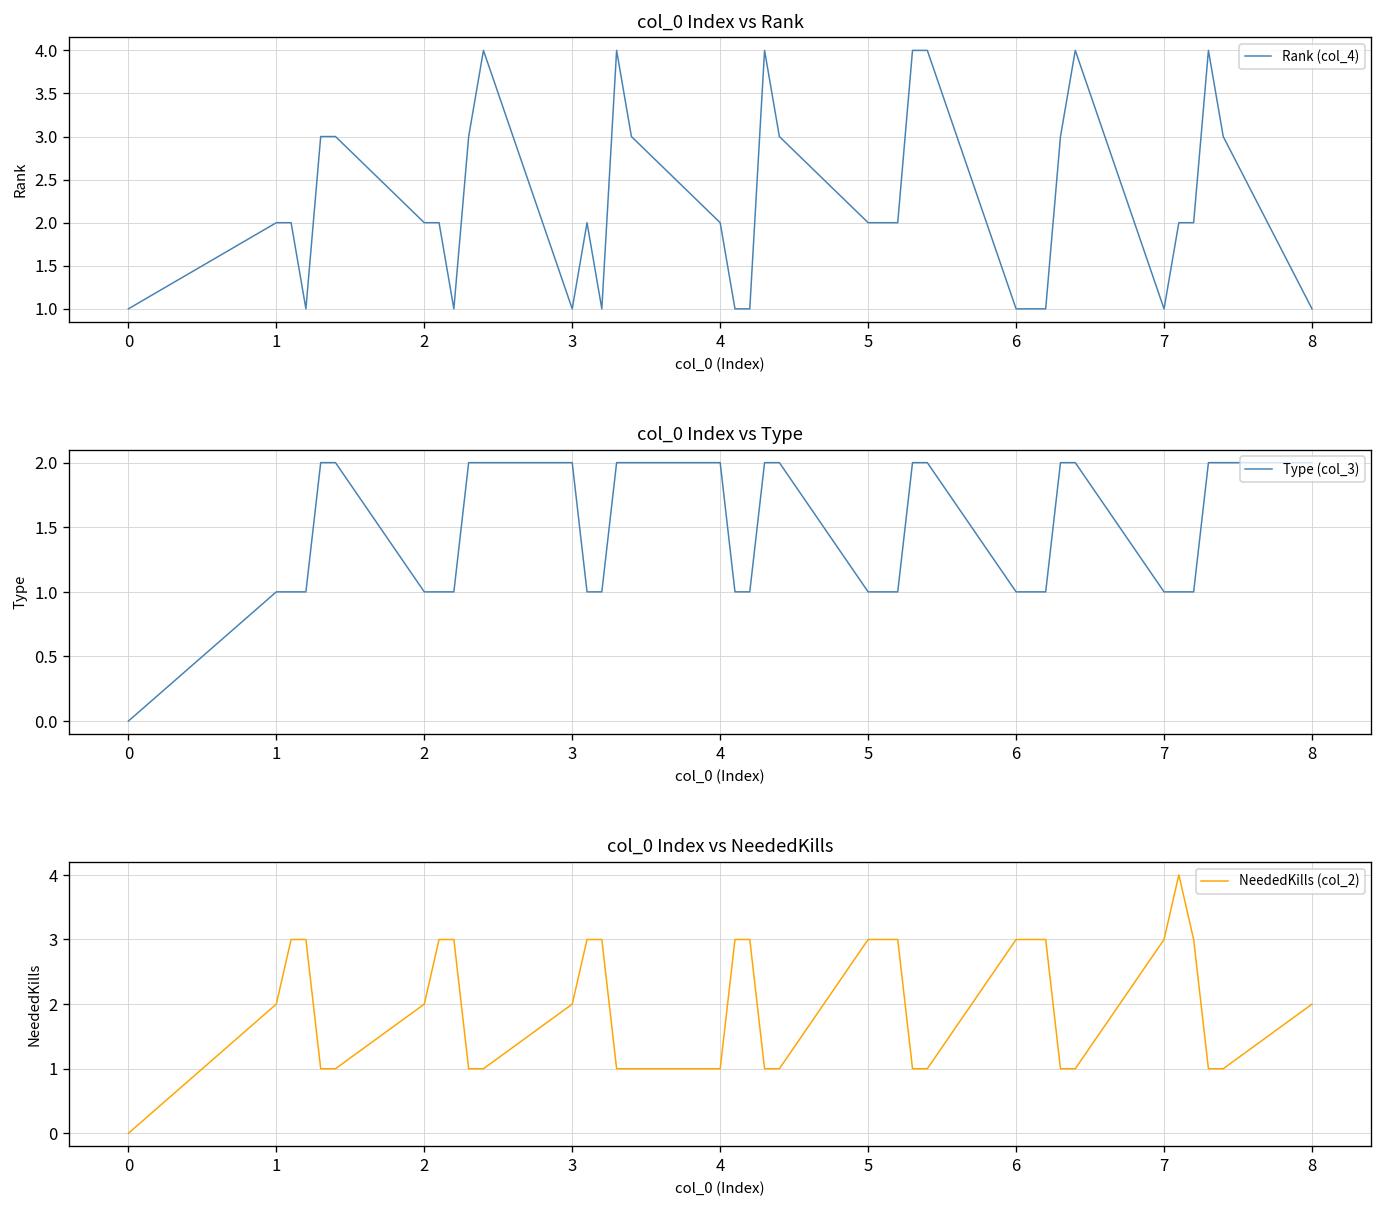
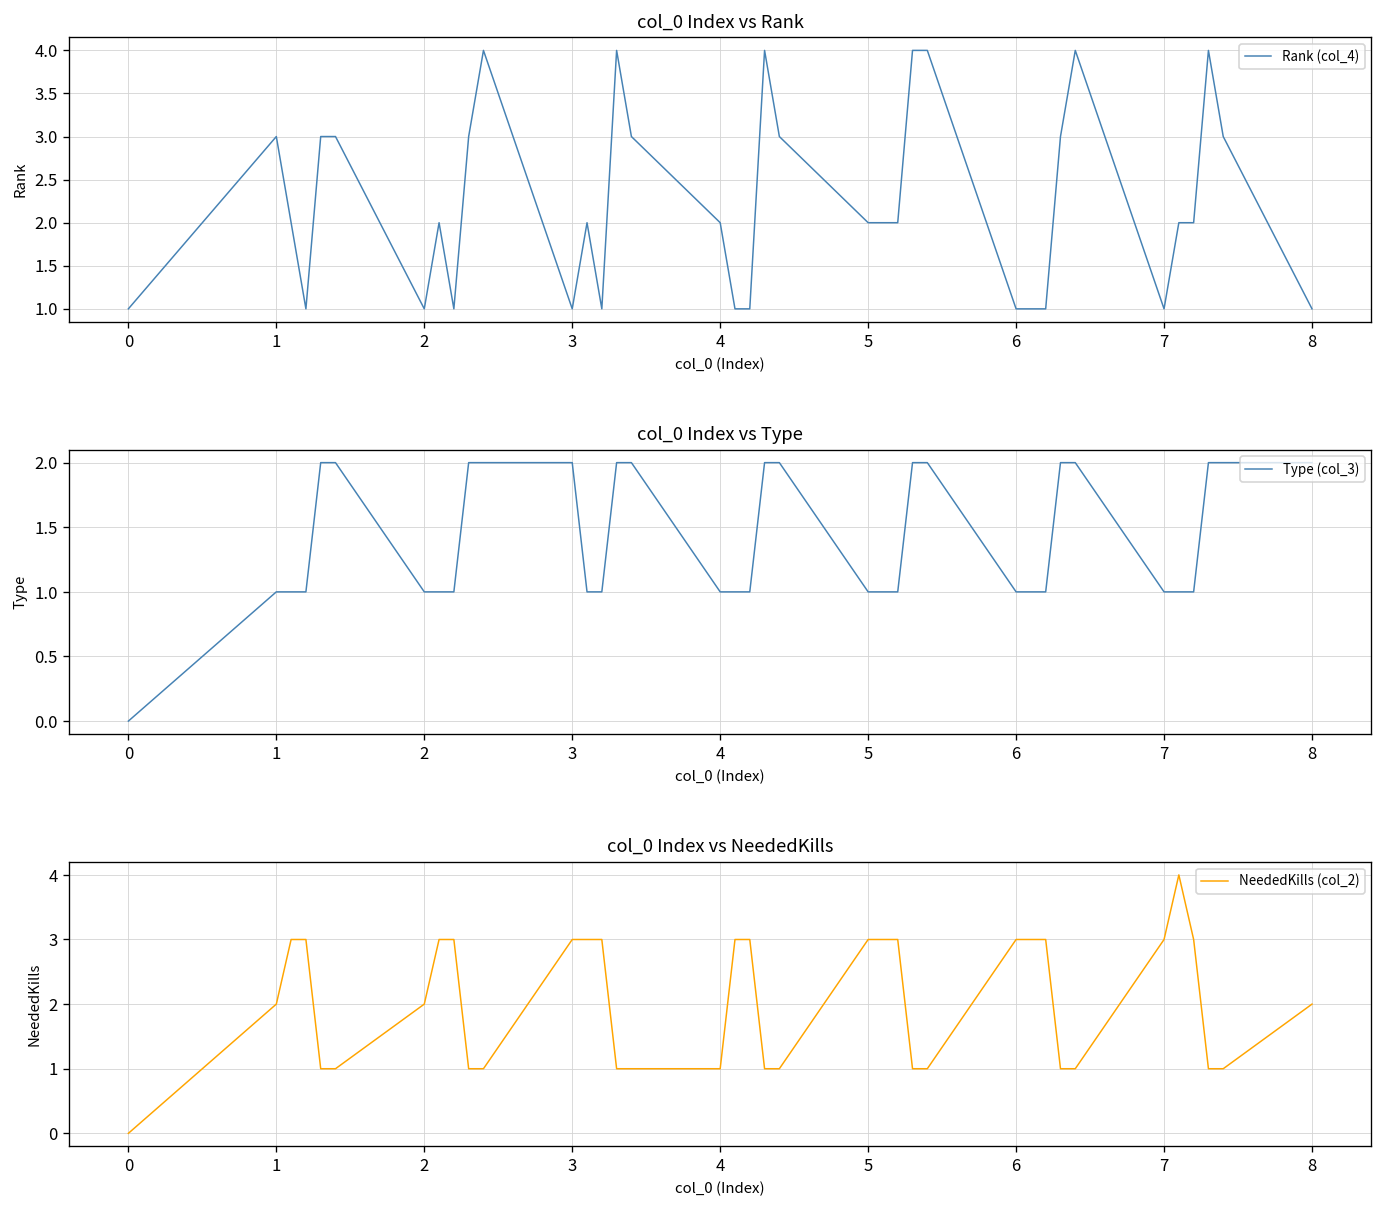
col_0 Index vs Rank, 1: 2 -> 3
col_0 Index vs Rank, 2: 2 -> 1
col_0 Index vs Type, 4: 2 -> 1
col_0 Index vs NeededKills, 3: 2 -> 3
